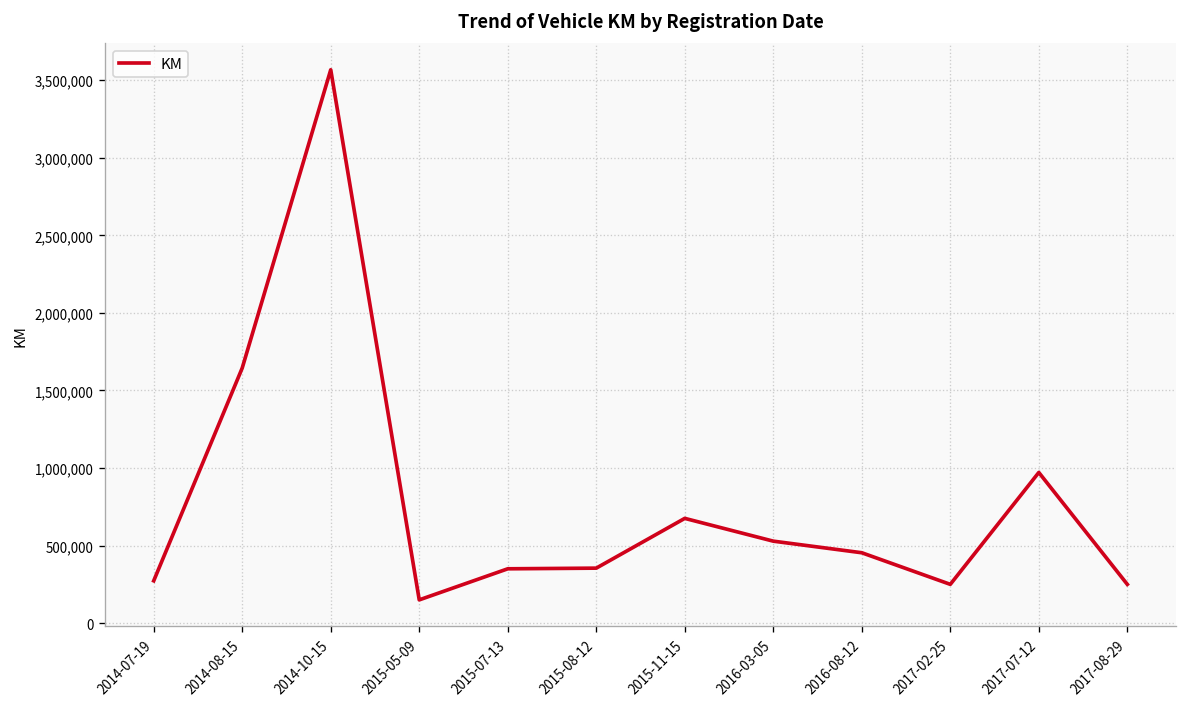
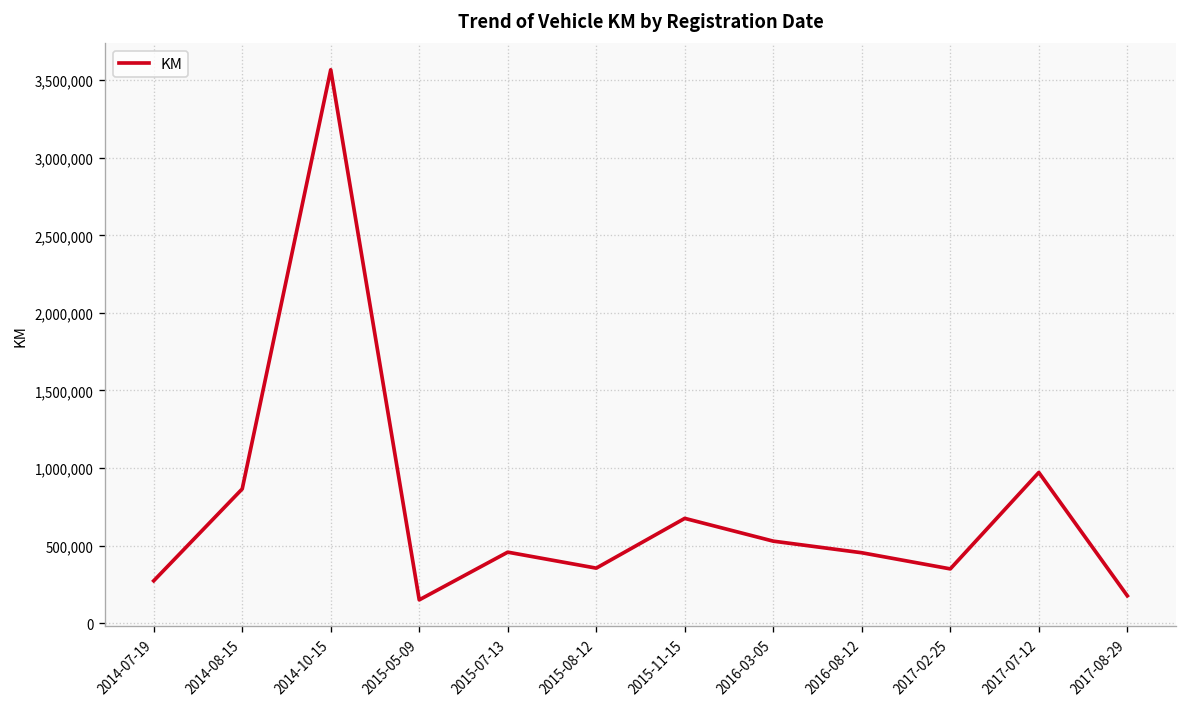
2014-08-15: 1,640,000 -> 870,000
2015-07-13: 350,000 -> 460,000
2017-02-25: 250,000 -> 350,000
2017-08-29: 250,000 -> 180,000
